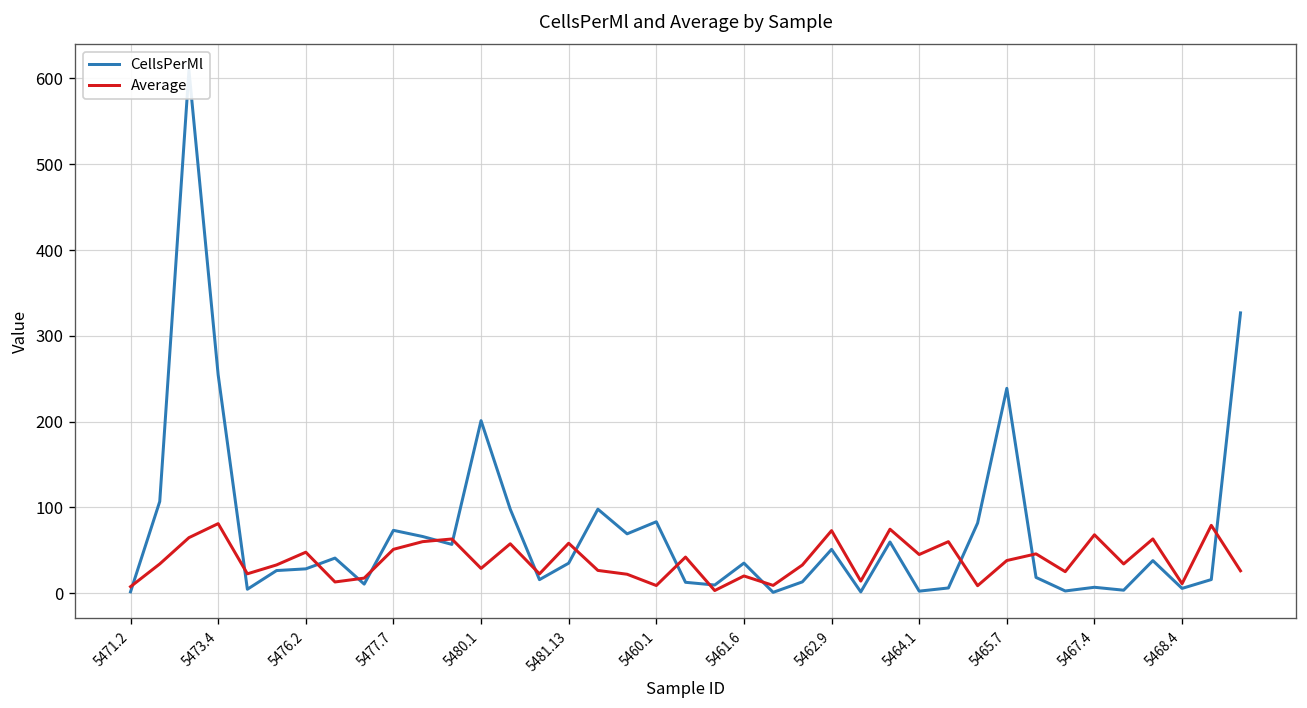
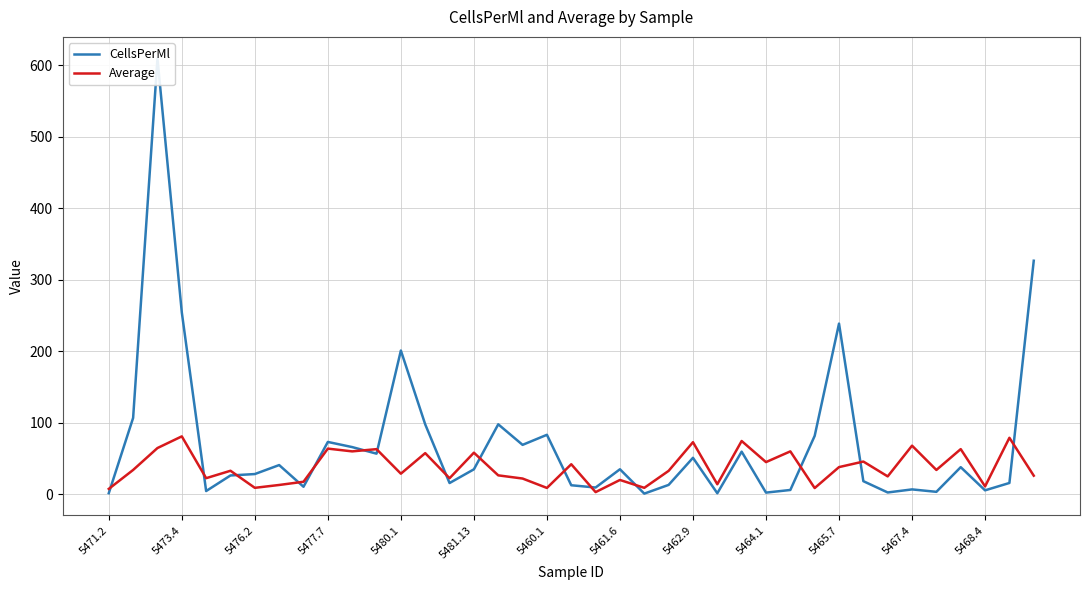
Average, 5476.2: 50 -> 10
Average, 5477.7: 50 -> 60
